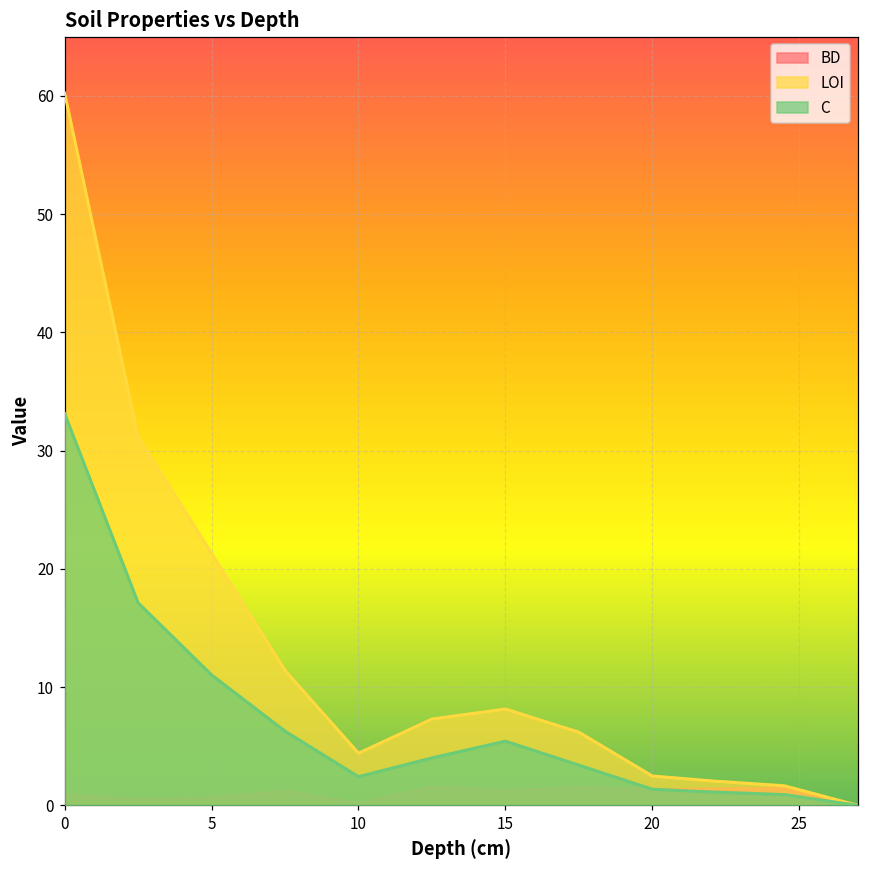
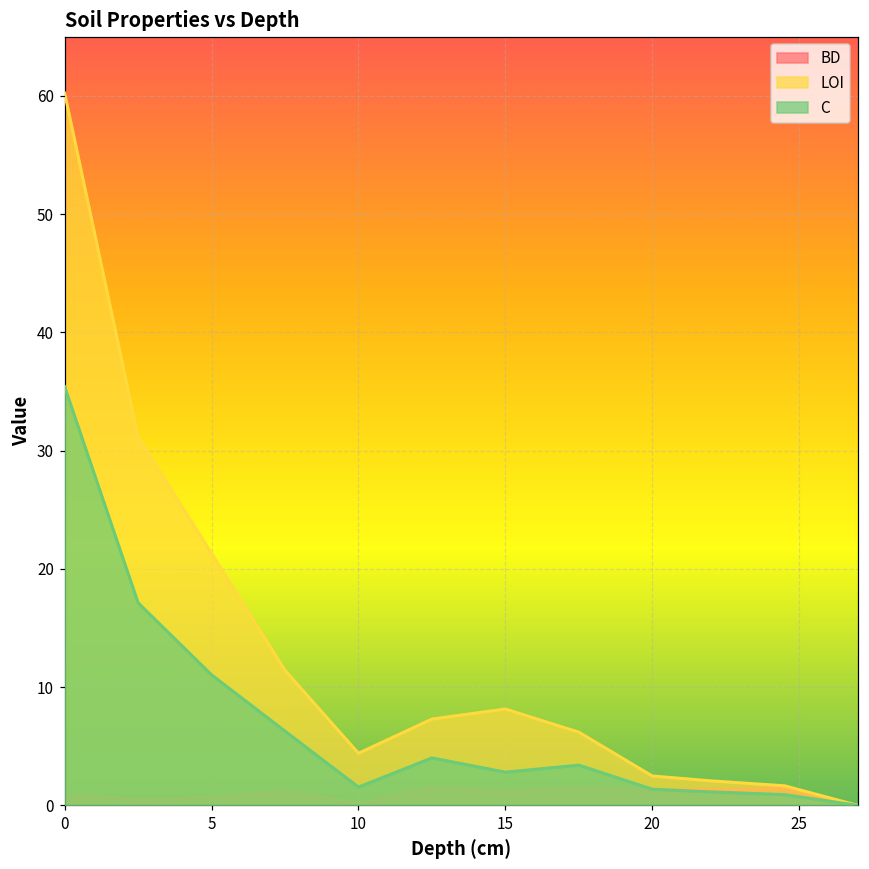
C, 0: 33.1 -> 35.4
C, 10: 2.4 -> 1.5
C, 15: 5.4 -> 2.8
